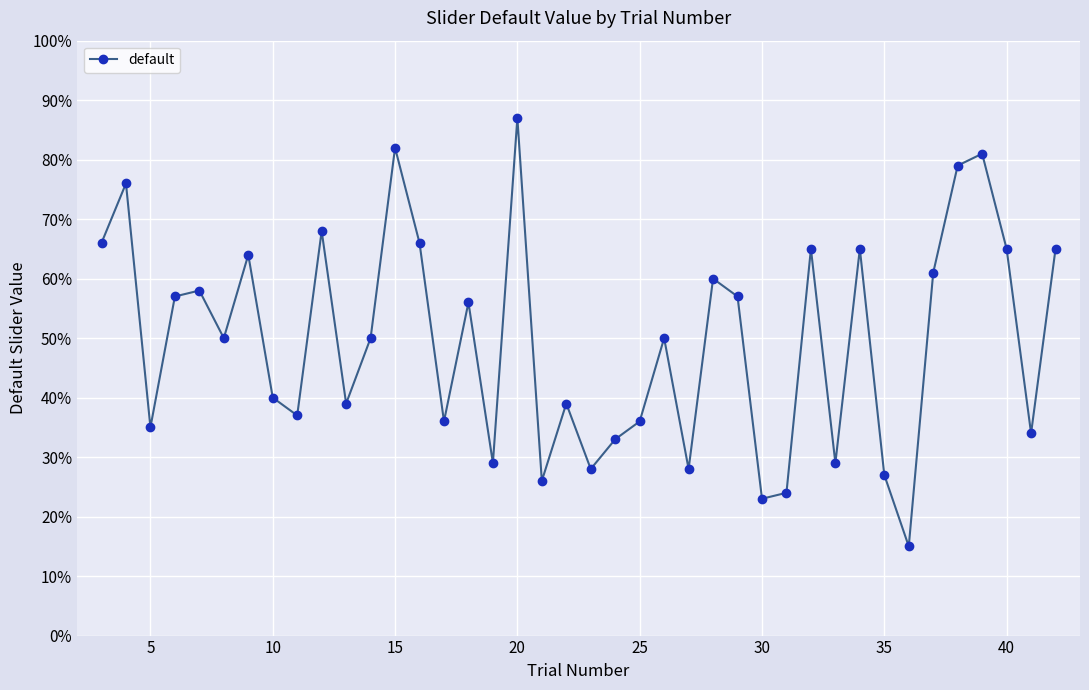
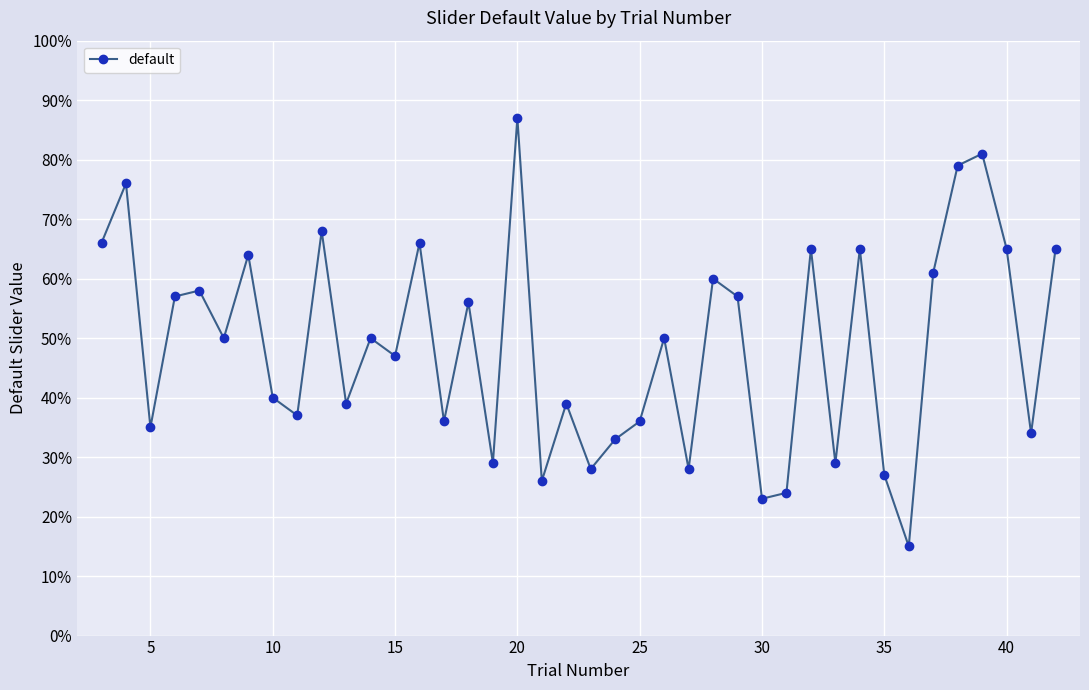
15: 82% -> 47%
